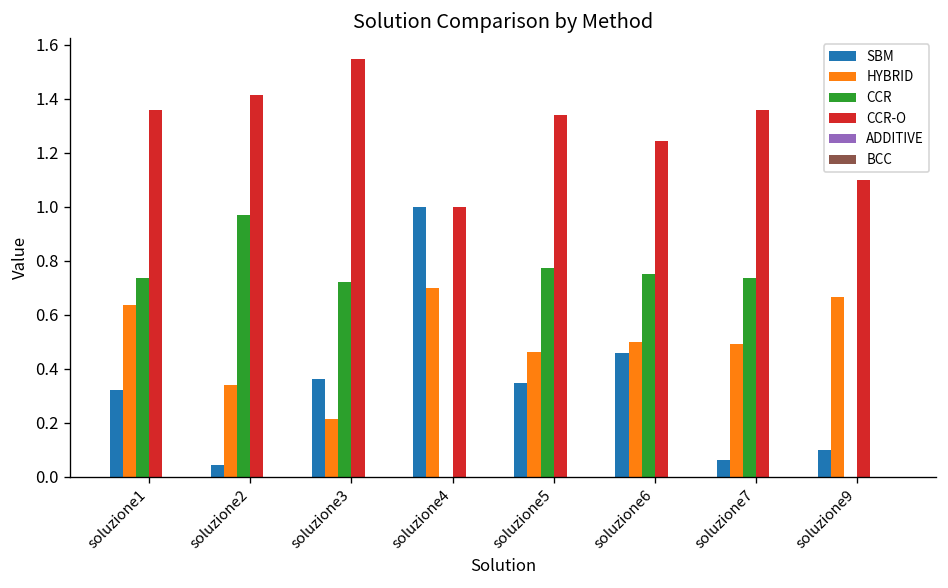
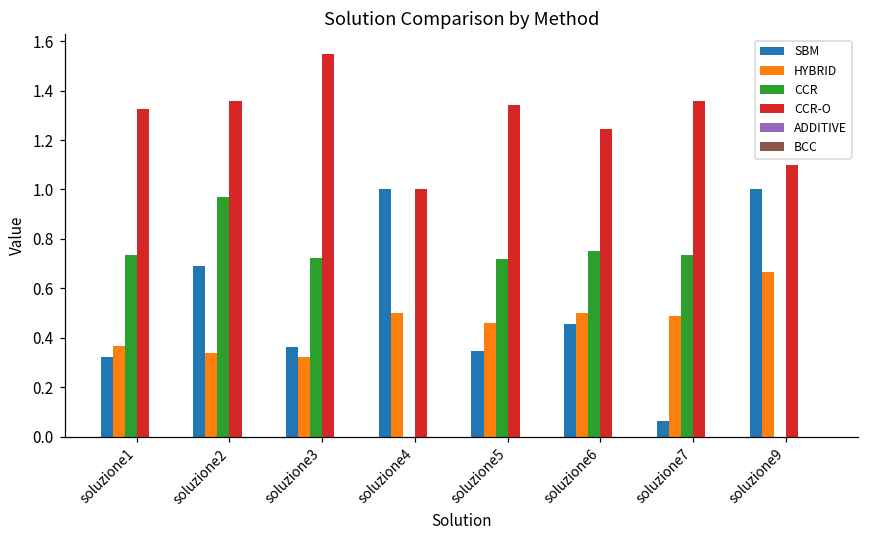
HYBRID, soluzione1: 0.63 -> 0.37
CCR-O, soluzione1: 1.36 -> 1.32
SBM, soluzione2: 0.04 -> 0.69
CCR-O, soluzione2: 1.41 -> 1.36
HYBRID, soluzione3: 0.21 -> 0.32
HYBRID, soluzione4: 0.7 -> 0.5
CCR, soluzione5: 0.77 -> 0.72
SBM, soluzione9: 0.1 -> 1.0
